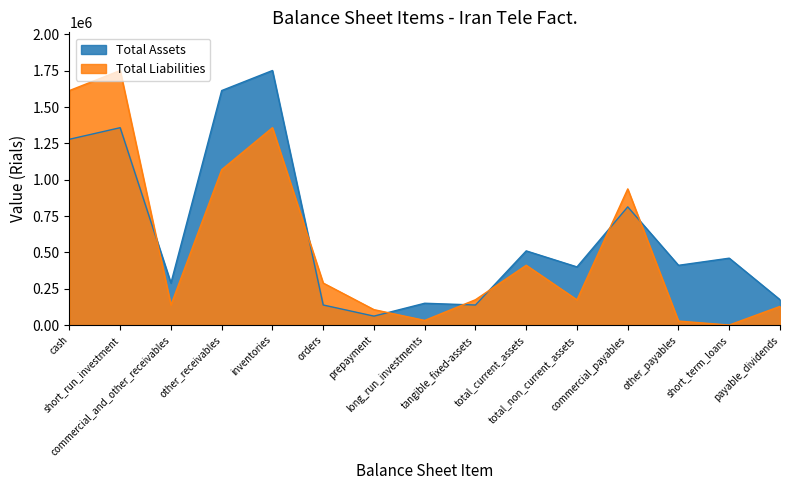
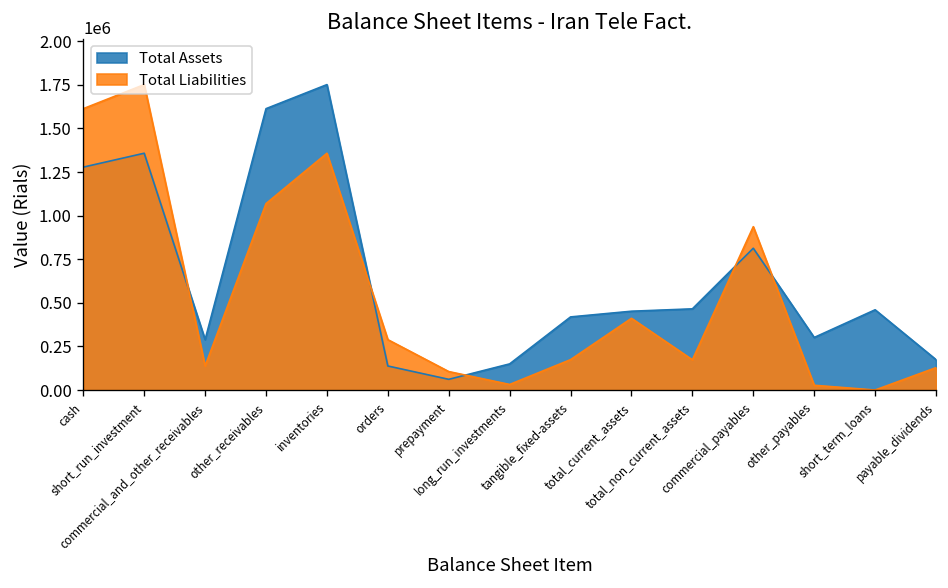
Total Assets, tangible_fixed-assets: 140000 -> 420000
Total Assets, total_current_assets: 510000 -> 450000
Total Assets, total_non_current_assets: 400000 -> 470000
Total Assets, other_payables: 410000 -> 300000
